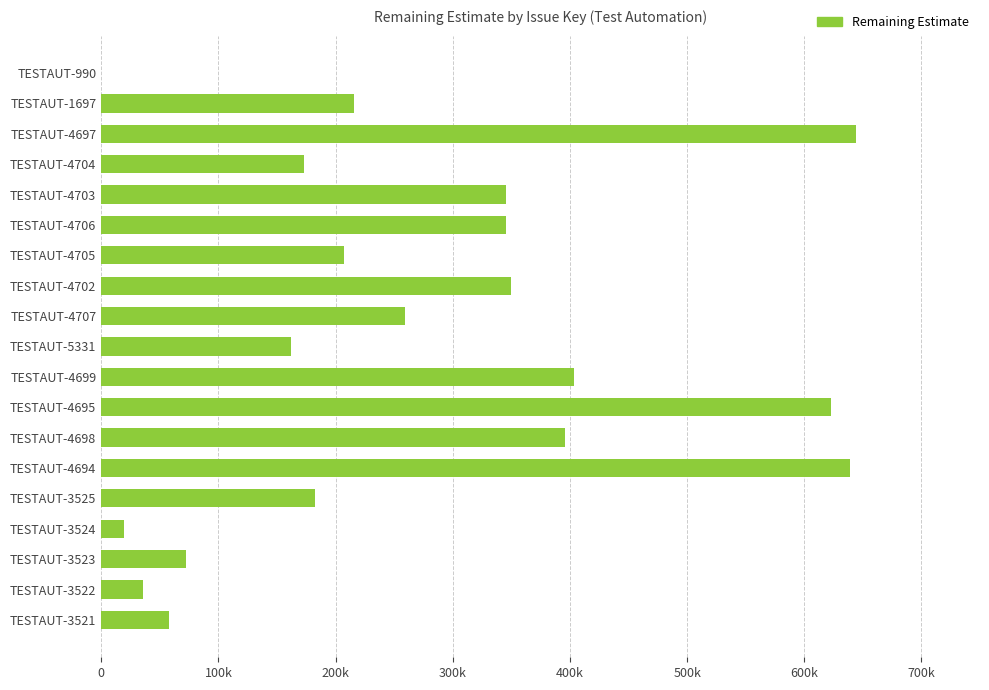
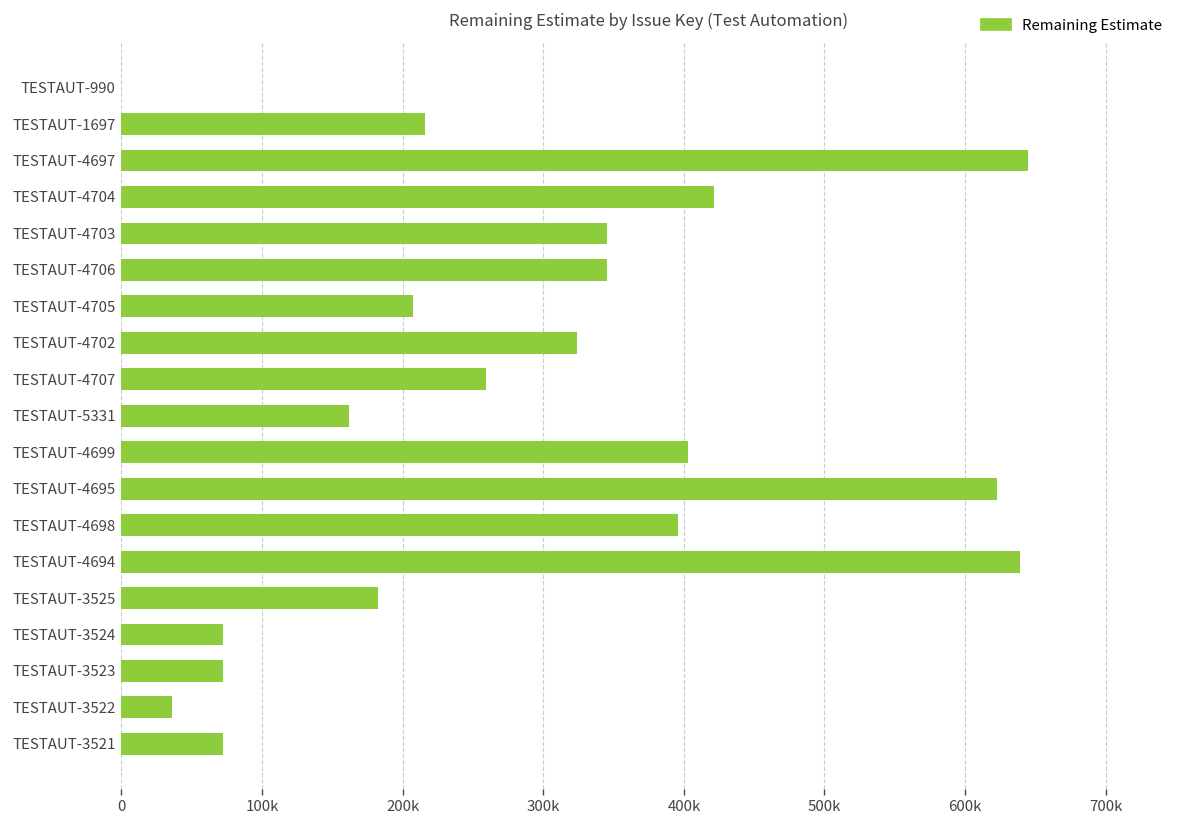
TESTAUT-4704: 173000 -> 421000
TESTAUT-4702: 350000 -> 324000
TESTAUT-3524: 19000 -> 72000
TESTAUT-3521: 58000 -> 72000
